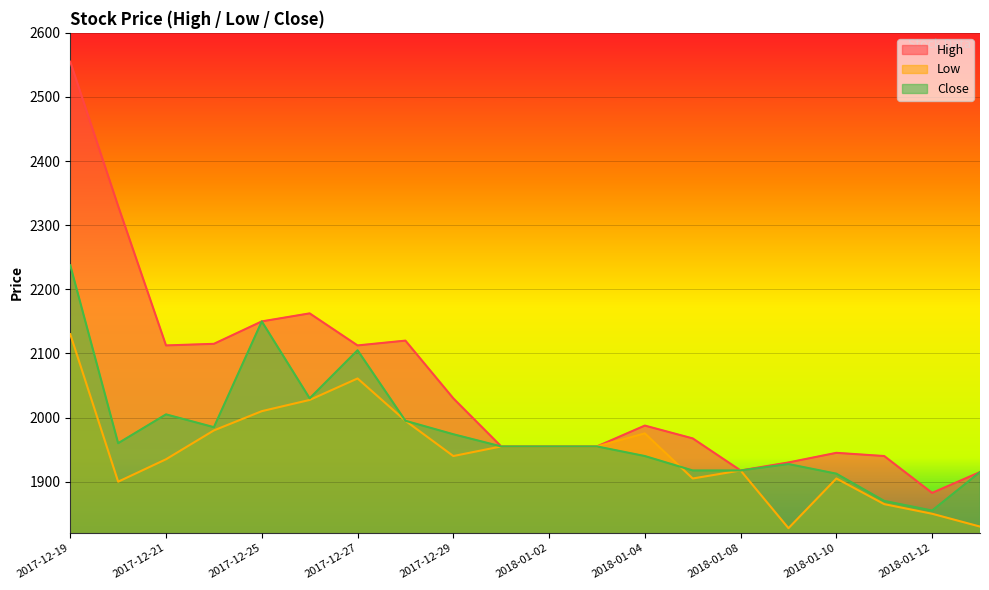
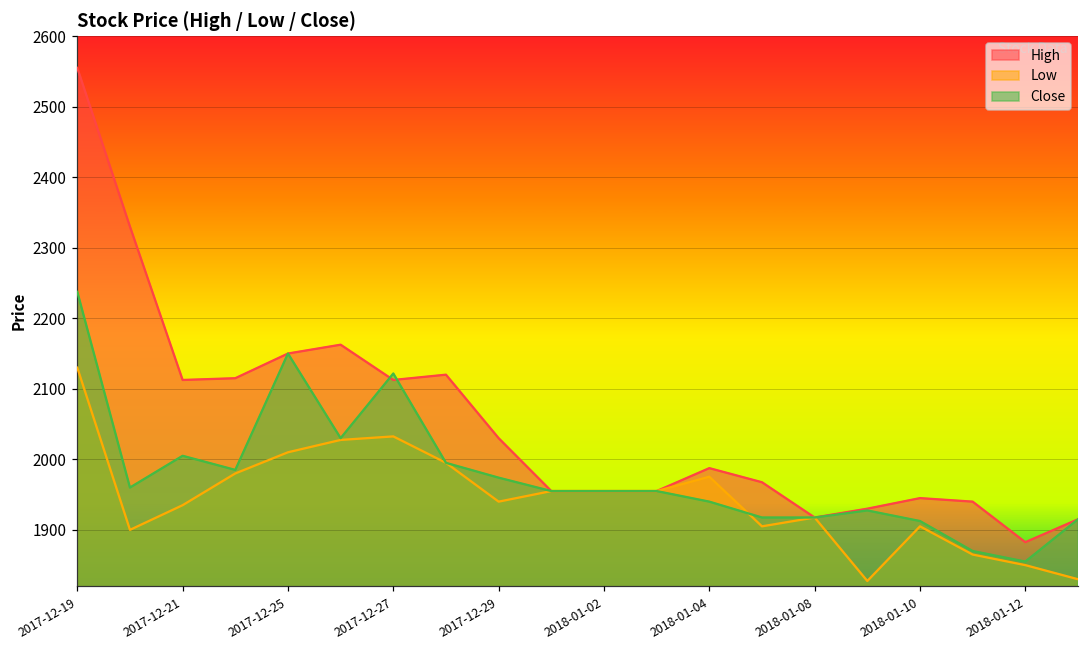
Low, 2017-12-27: 2060 -> 2030
Close, 2017-12-27: 2110 -> 2120
